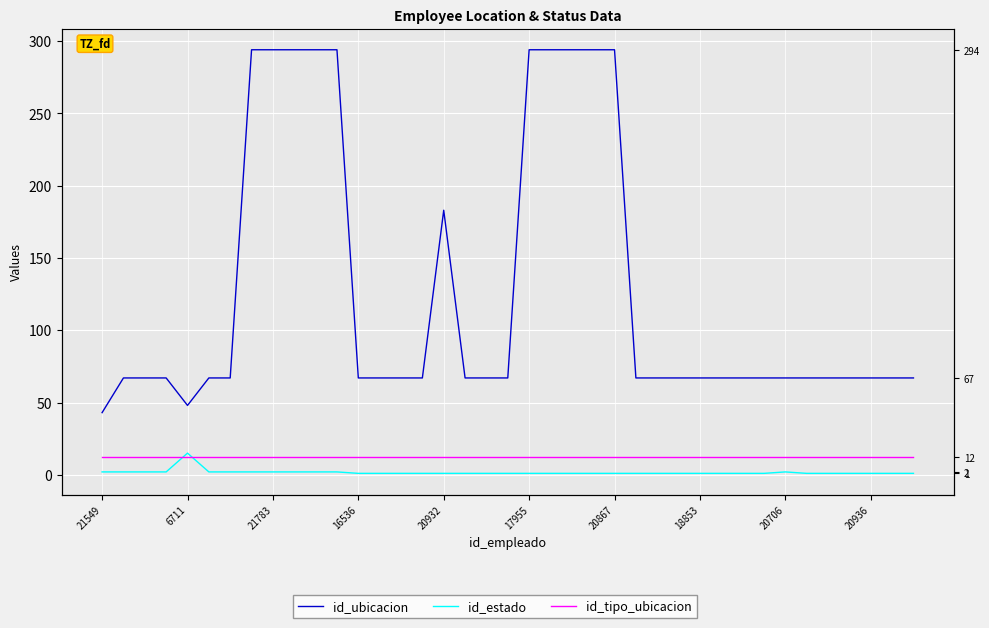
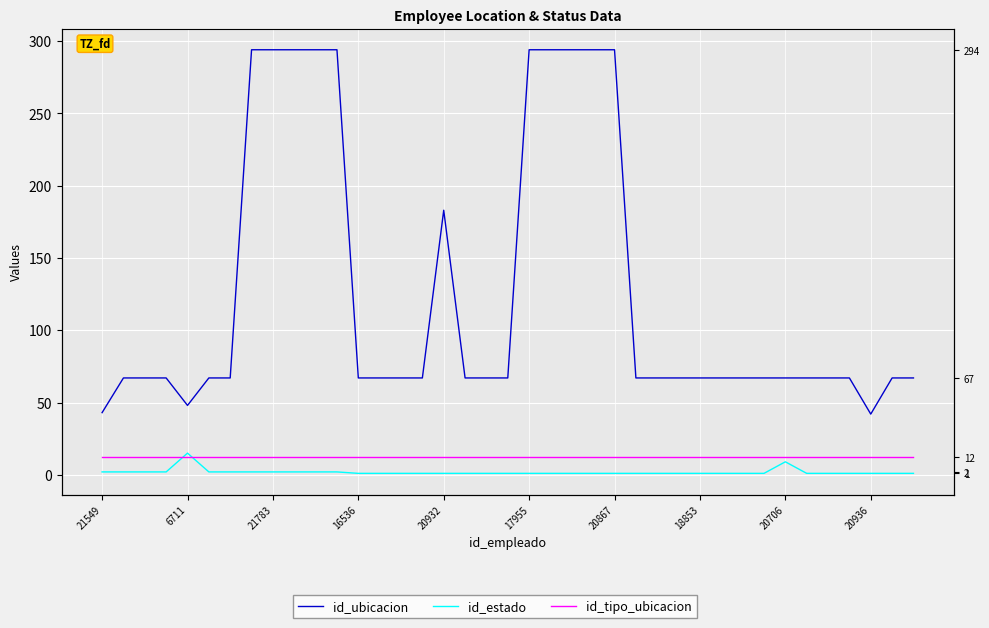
id_estado, 20706: 2 -> 9
id_ubicacion, 20936: 67 -> 42
